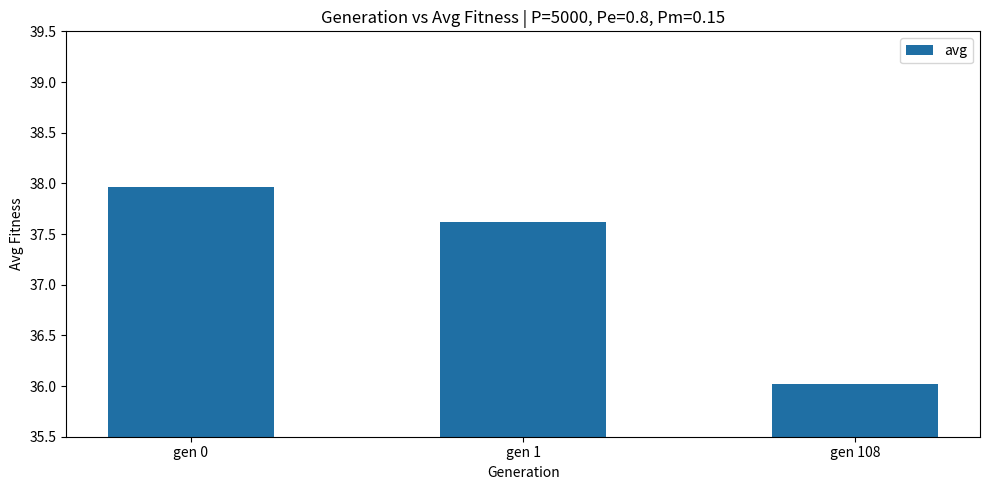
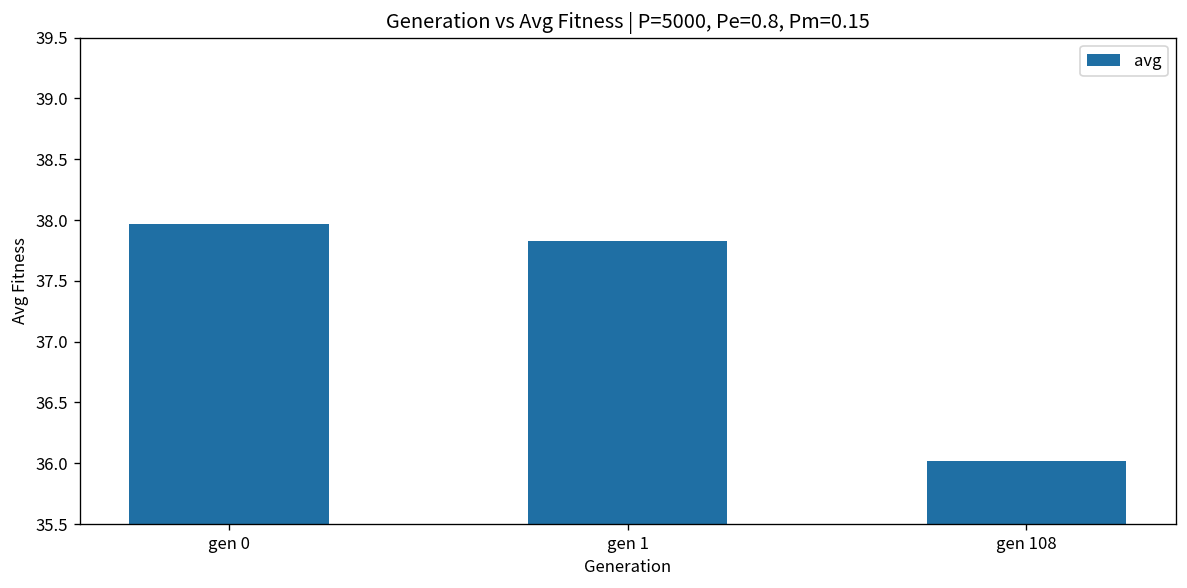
gen 1: 37.62 -> 37.83
